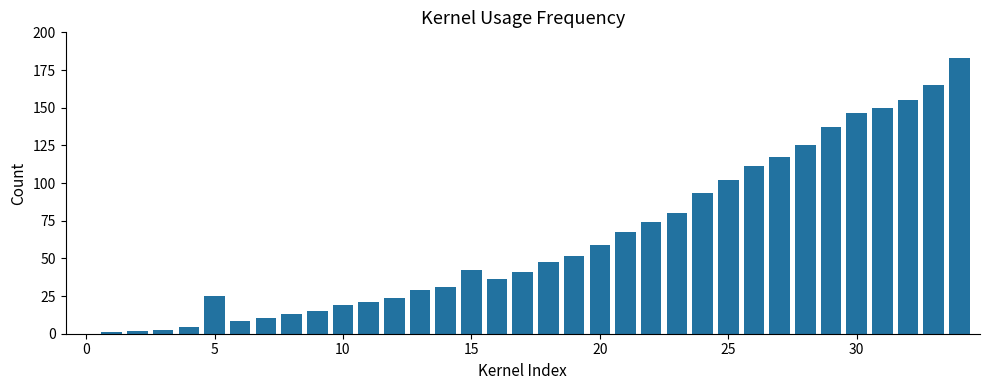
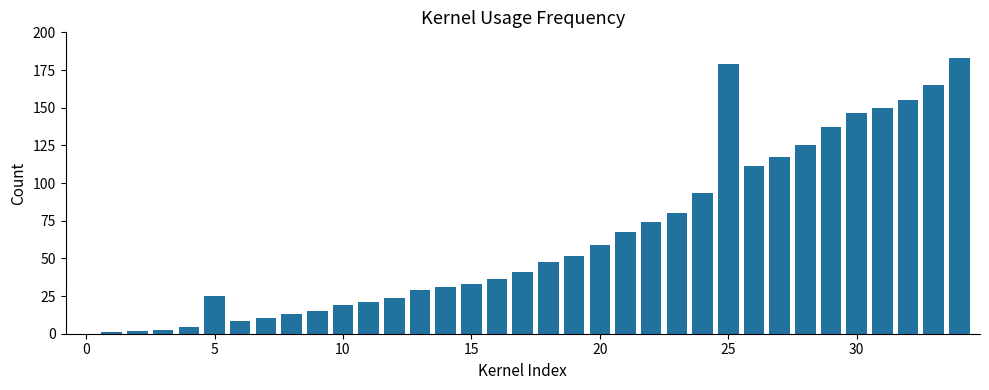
15: 43 -> 33
25: 102 -> 179
